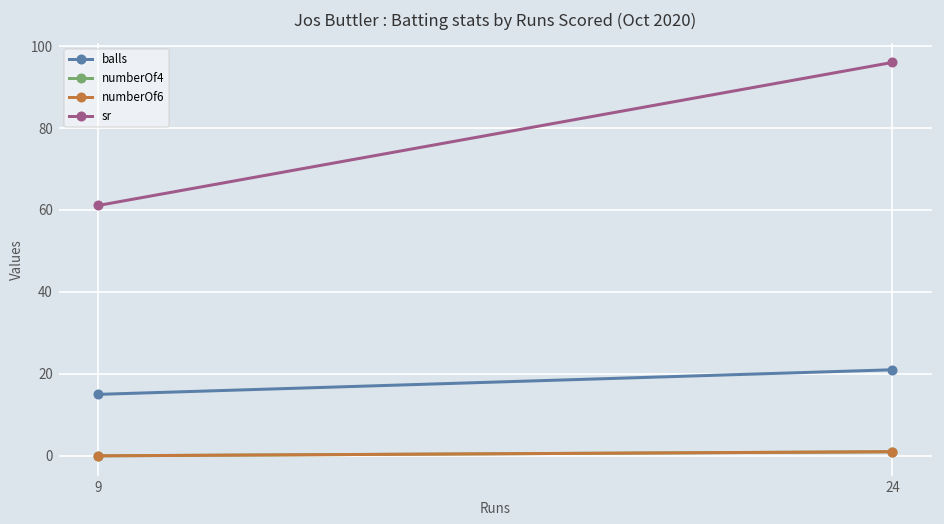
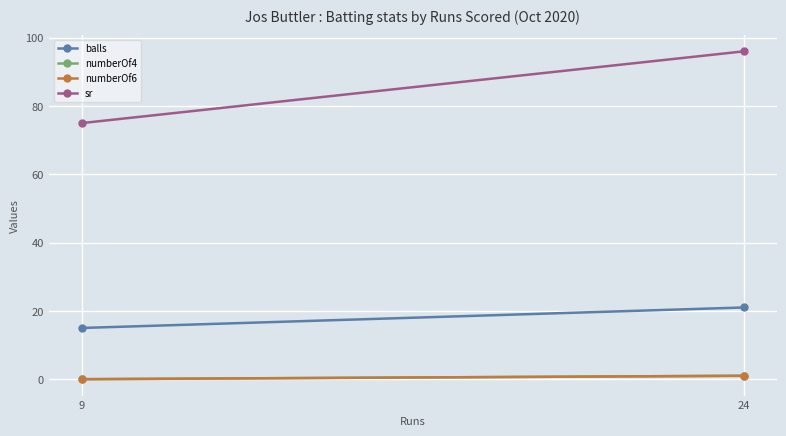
sr, 9: 61 -> 75
